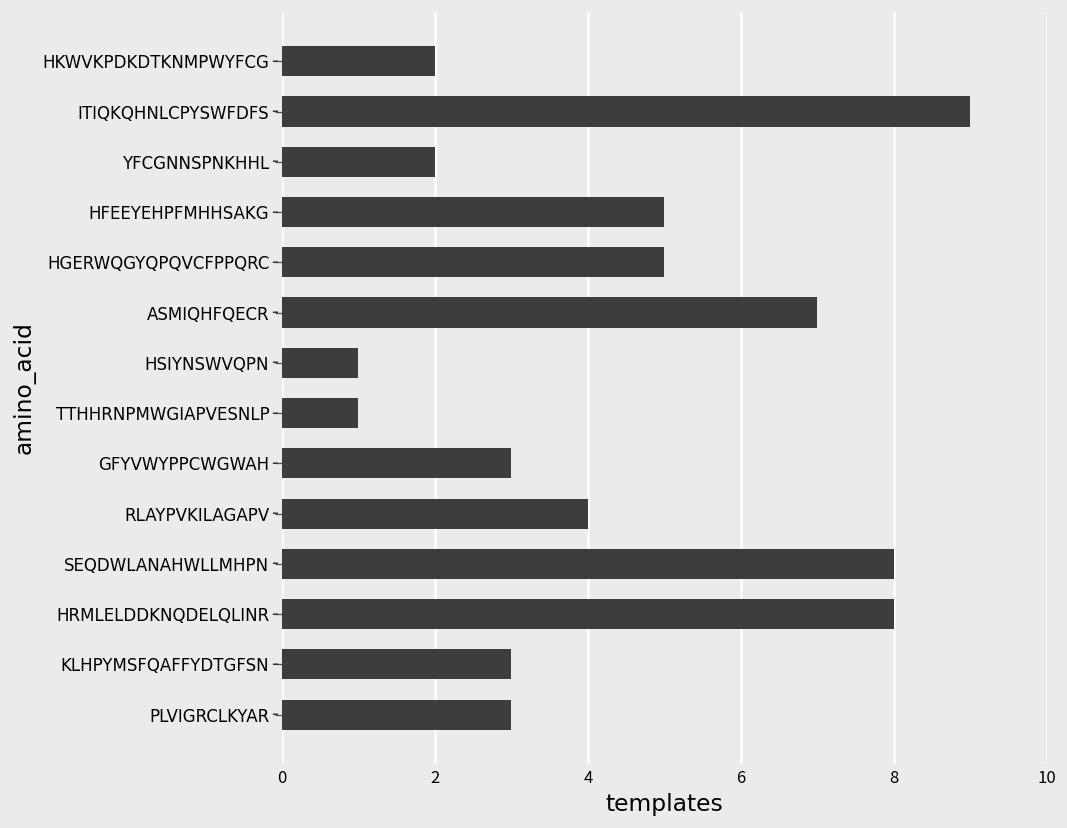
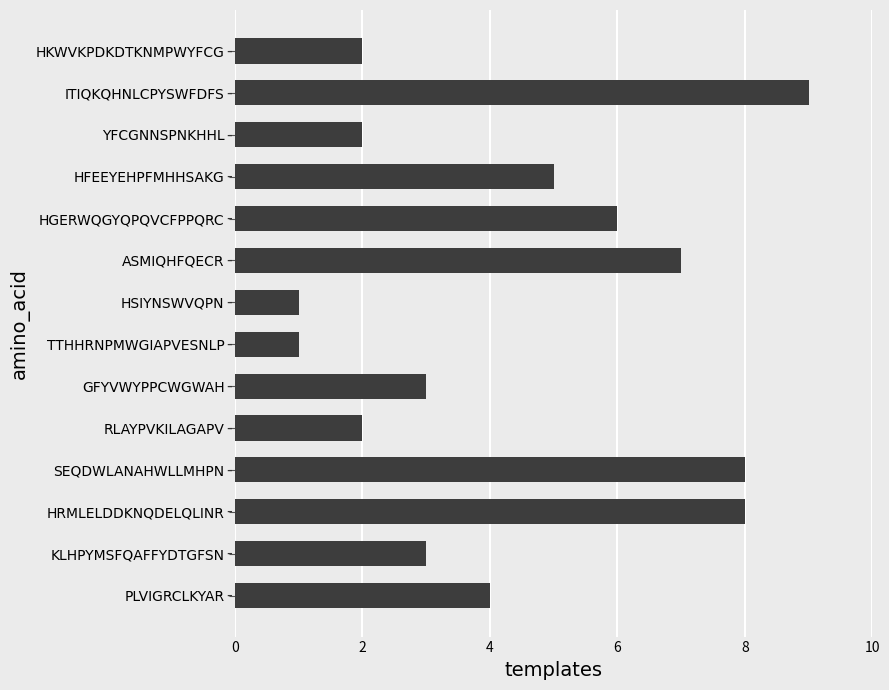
HGERWQGYQPQVCFPPQRC: 5 -> 6
RLAYPVKILAGAPV: 4 -> 2
PLVIGRCLKYAR: 3 -> 4
